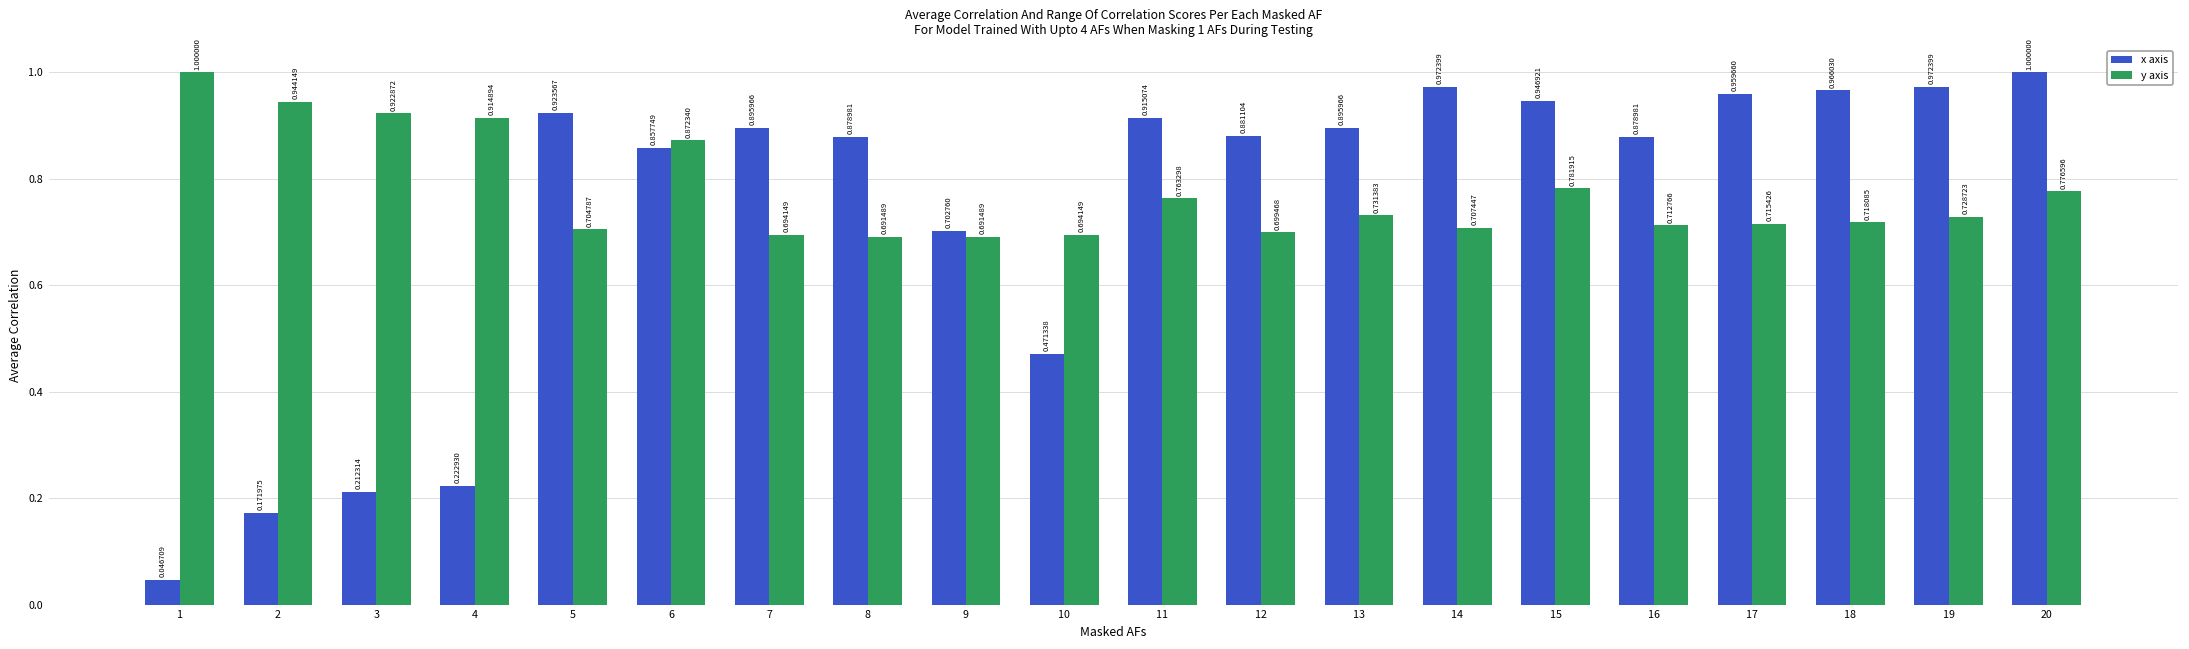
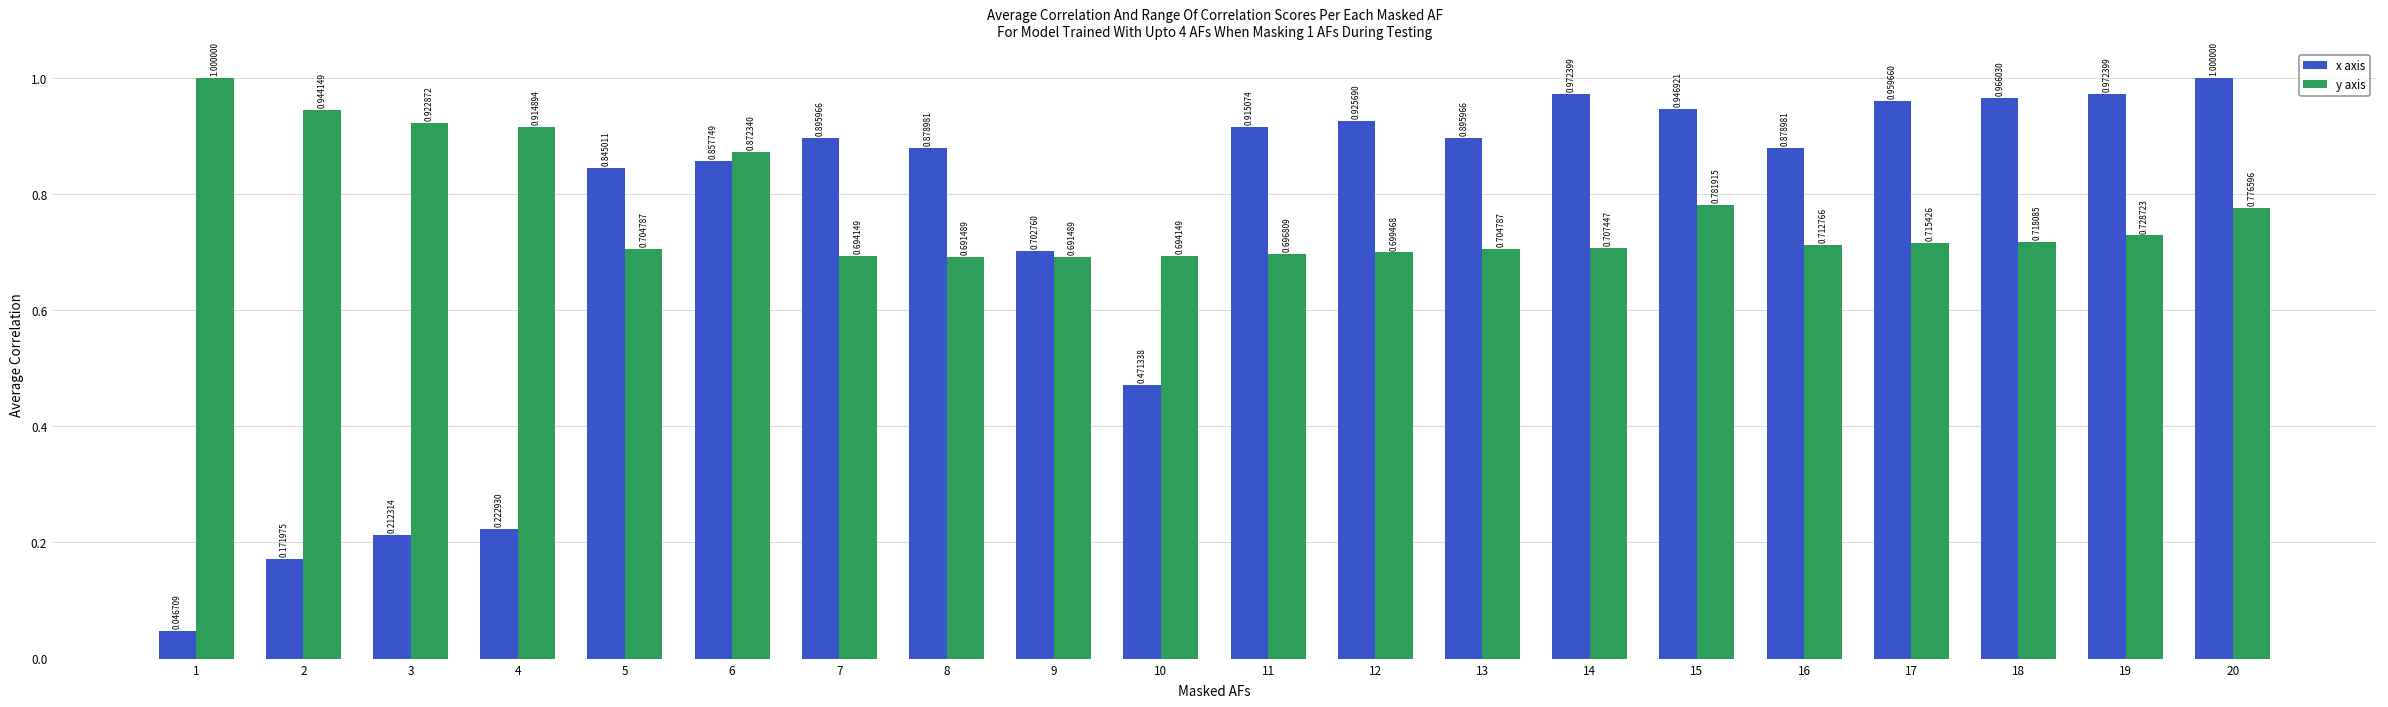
x axis, 5: 0.923567 -> 0.845011
y axis, 11: 0.763298 -> 0.696809
x axis, 12: 0.881104 -> 0.925690
y axis, 13: 0.731383 -> 0.704787
